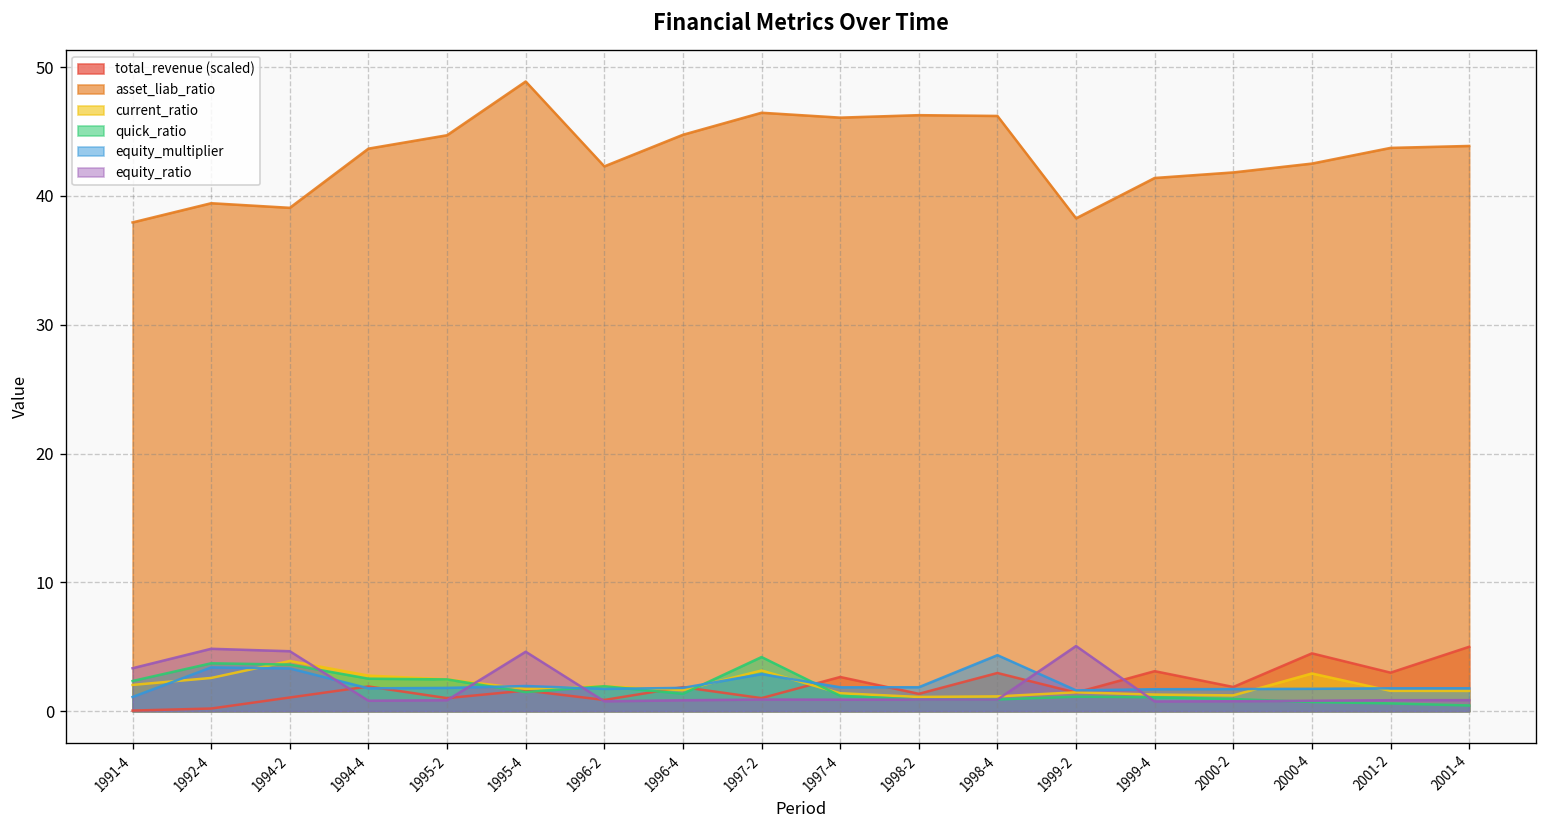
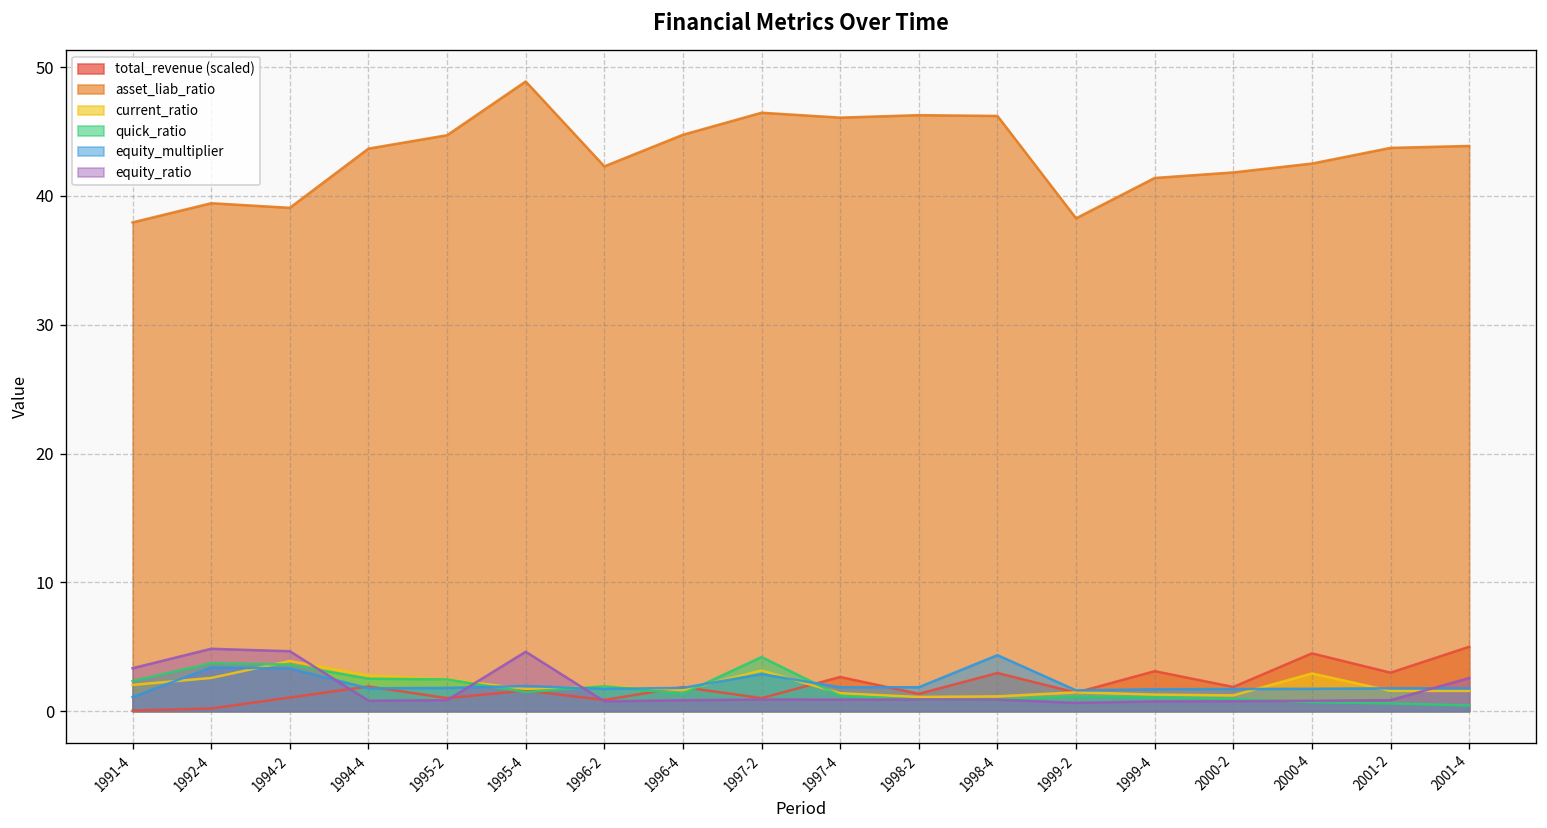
equity_ratio, 1999-2: 5.1 -> 0.6
equity_ratio, 2001-4: 0.9 -> 2.6
